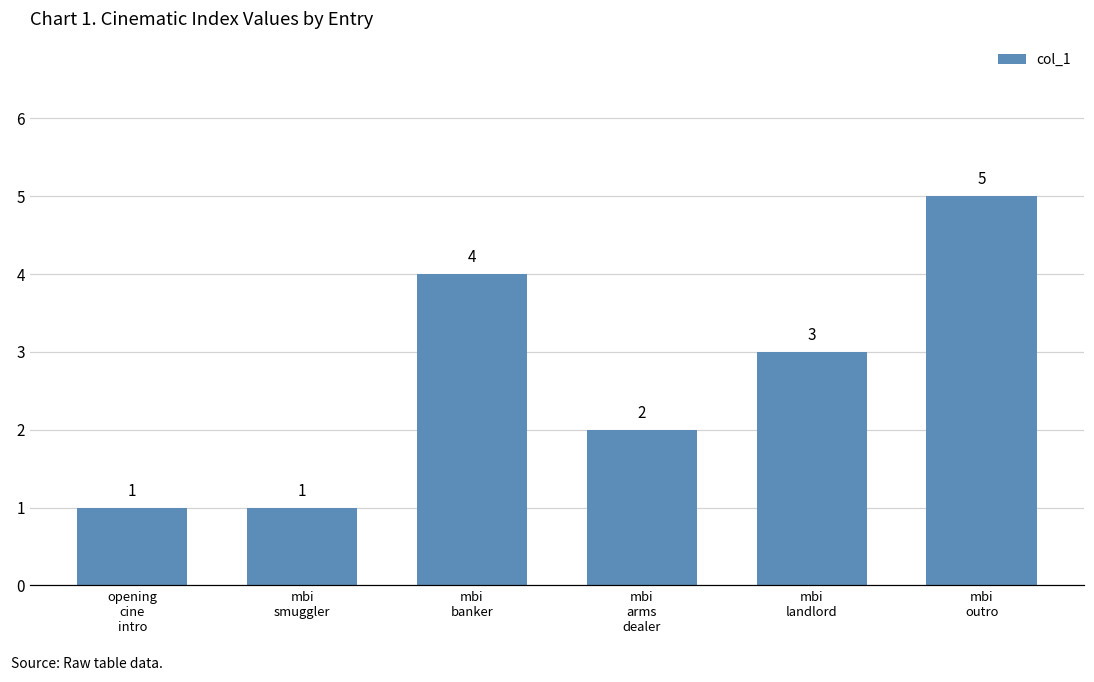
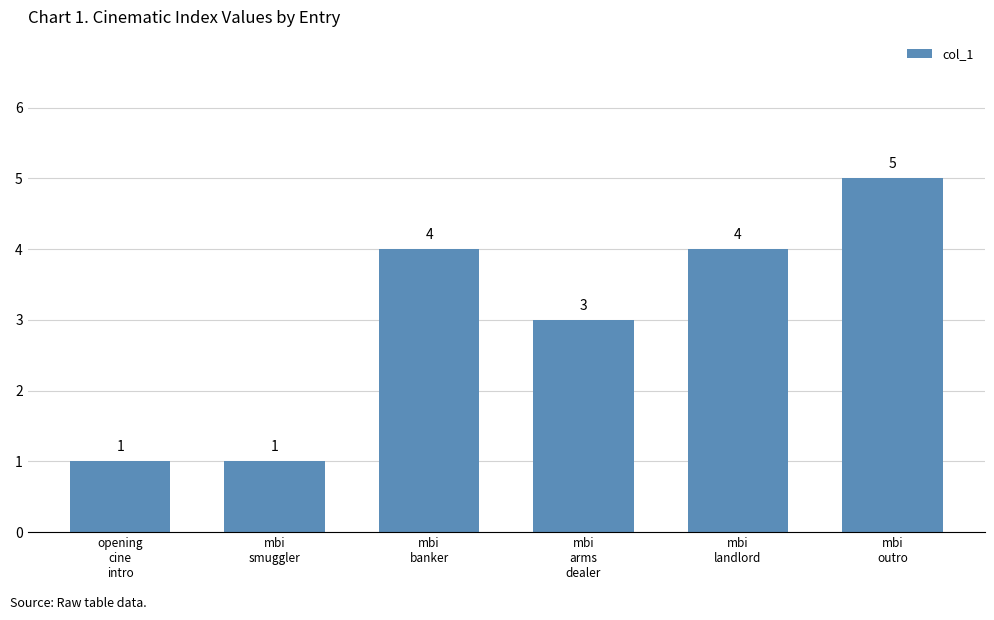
mbi arms dealer: 2 -> 3
mbi landlord: 3 -> 4
